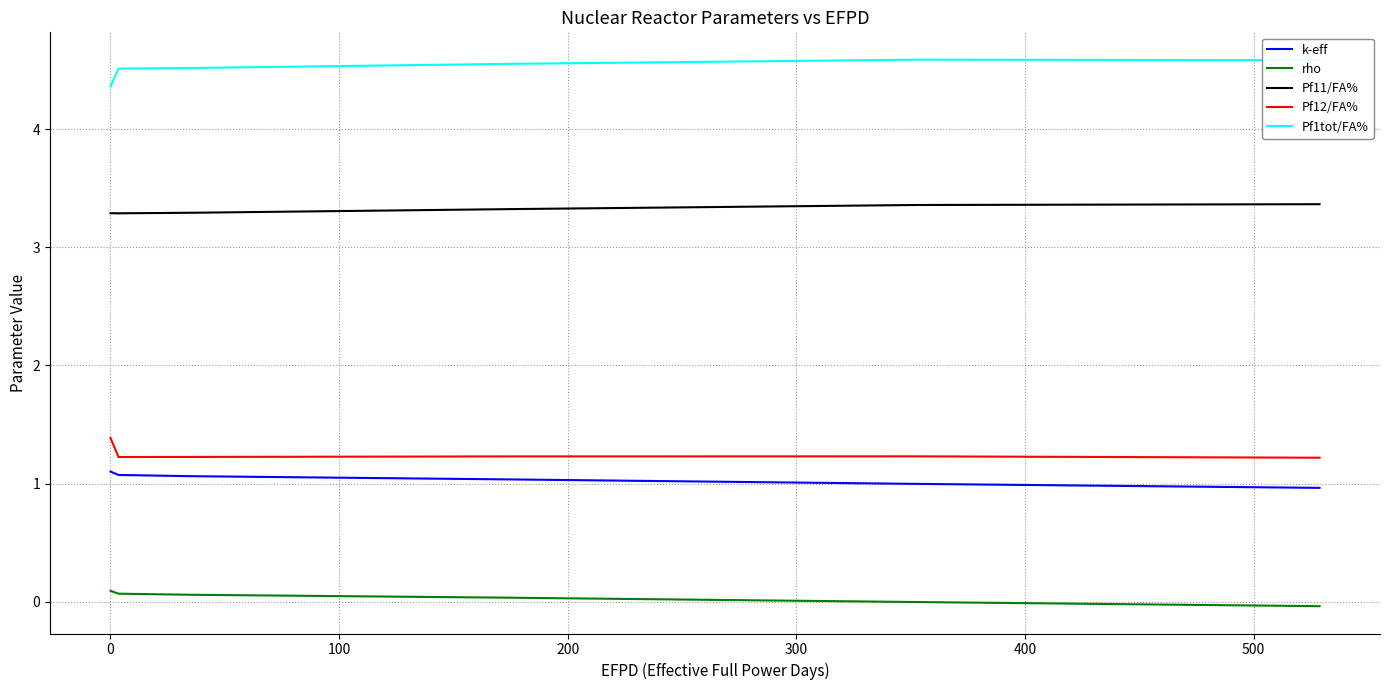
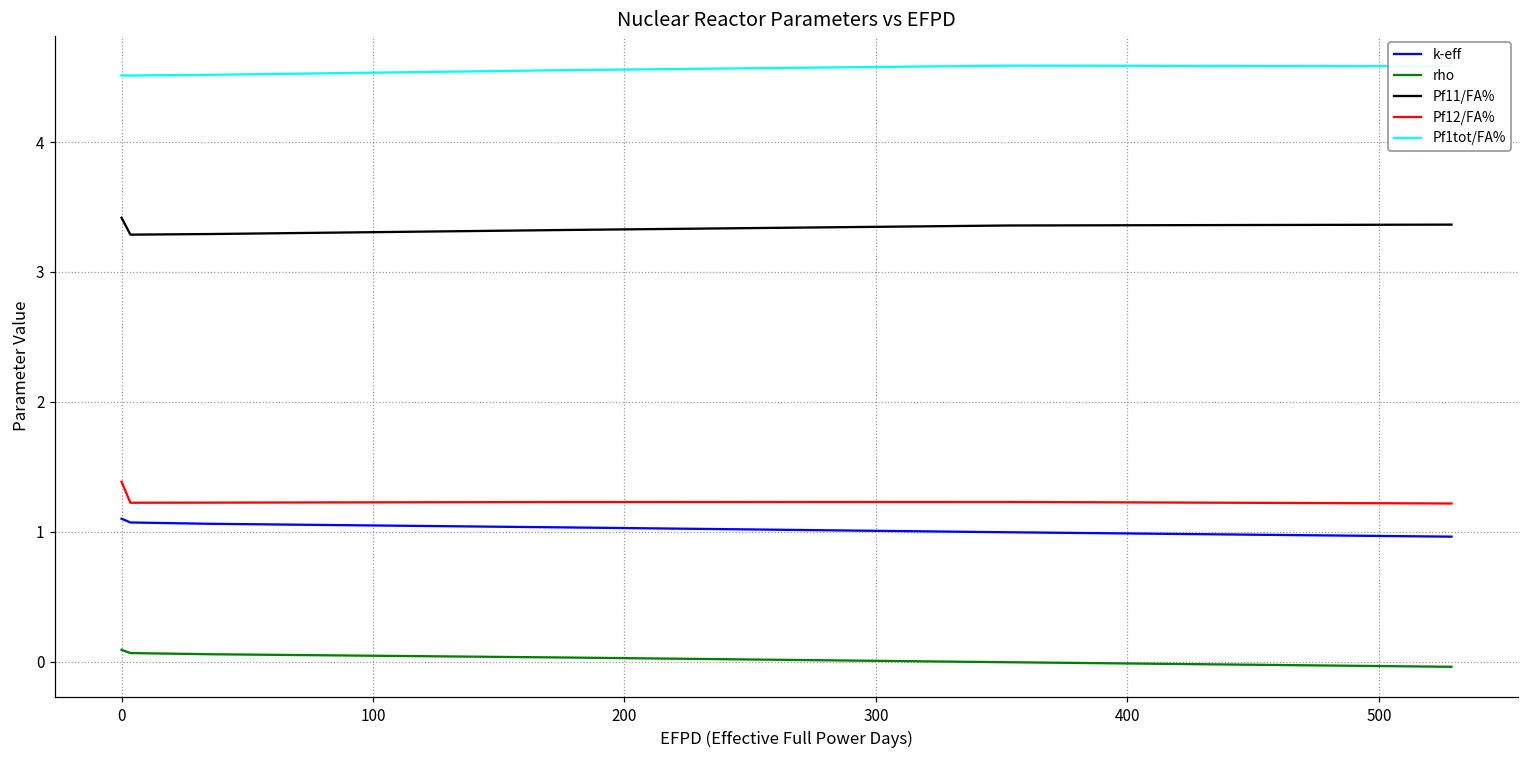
Pf11/FA%, 0: 3.29 -> 3.42
Pf1tot/FA%, 0: 4.36 -> 4.51
